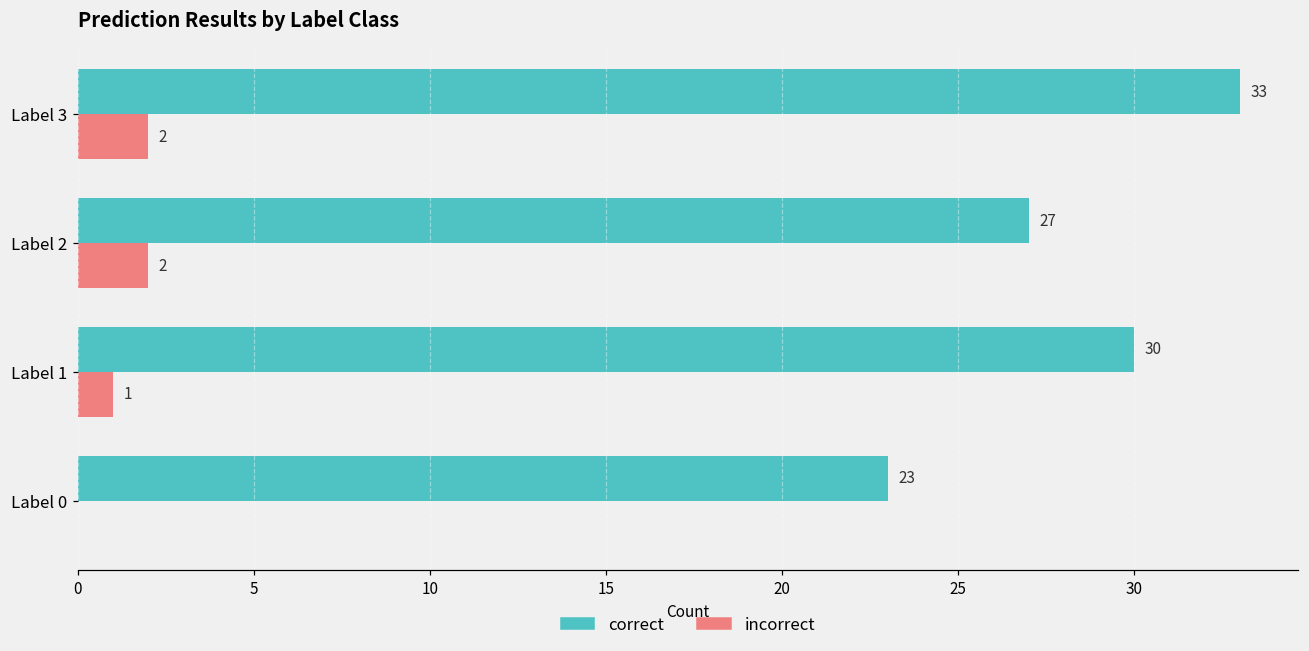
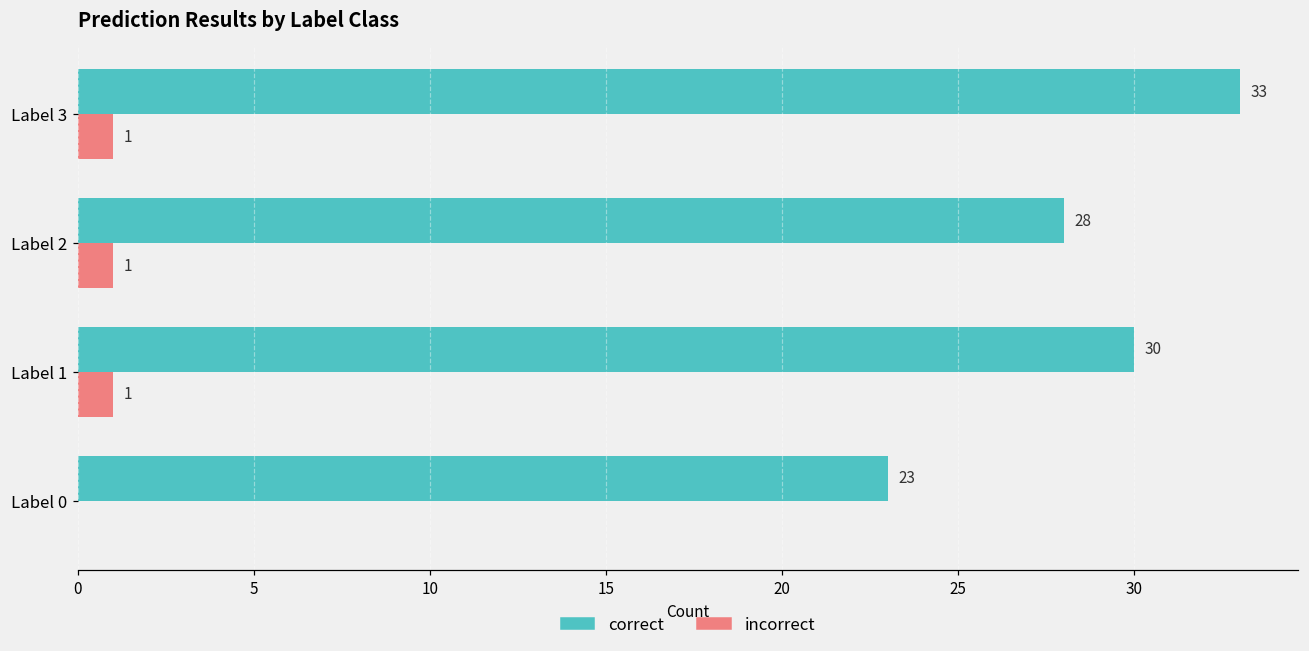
incorrect, Label 3: 2 -> 1
correct, Label 2: 27 -> 28
incorrect, Label 2: 2 -> 1
